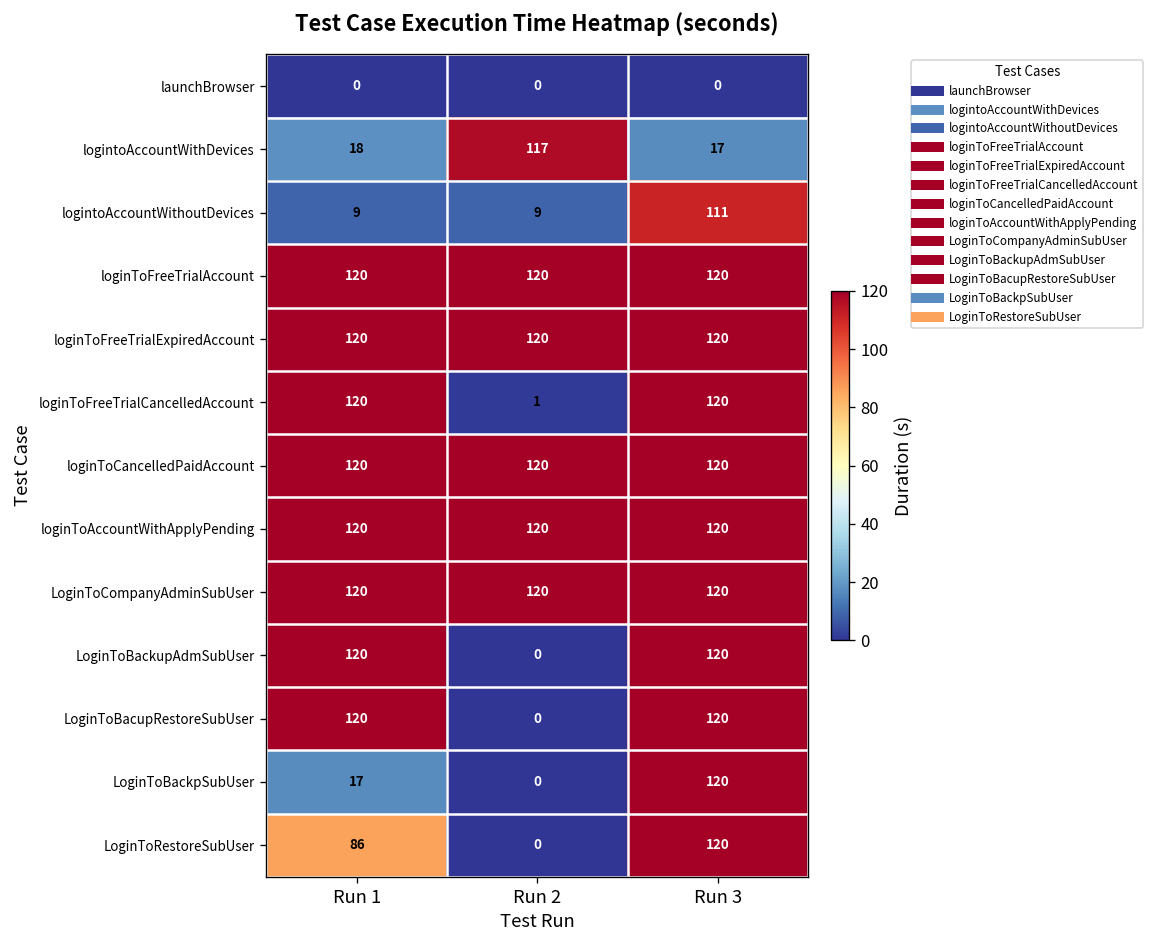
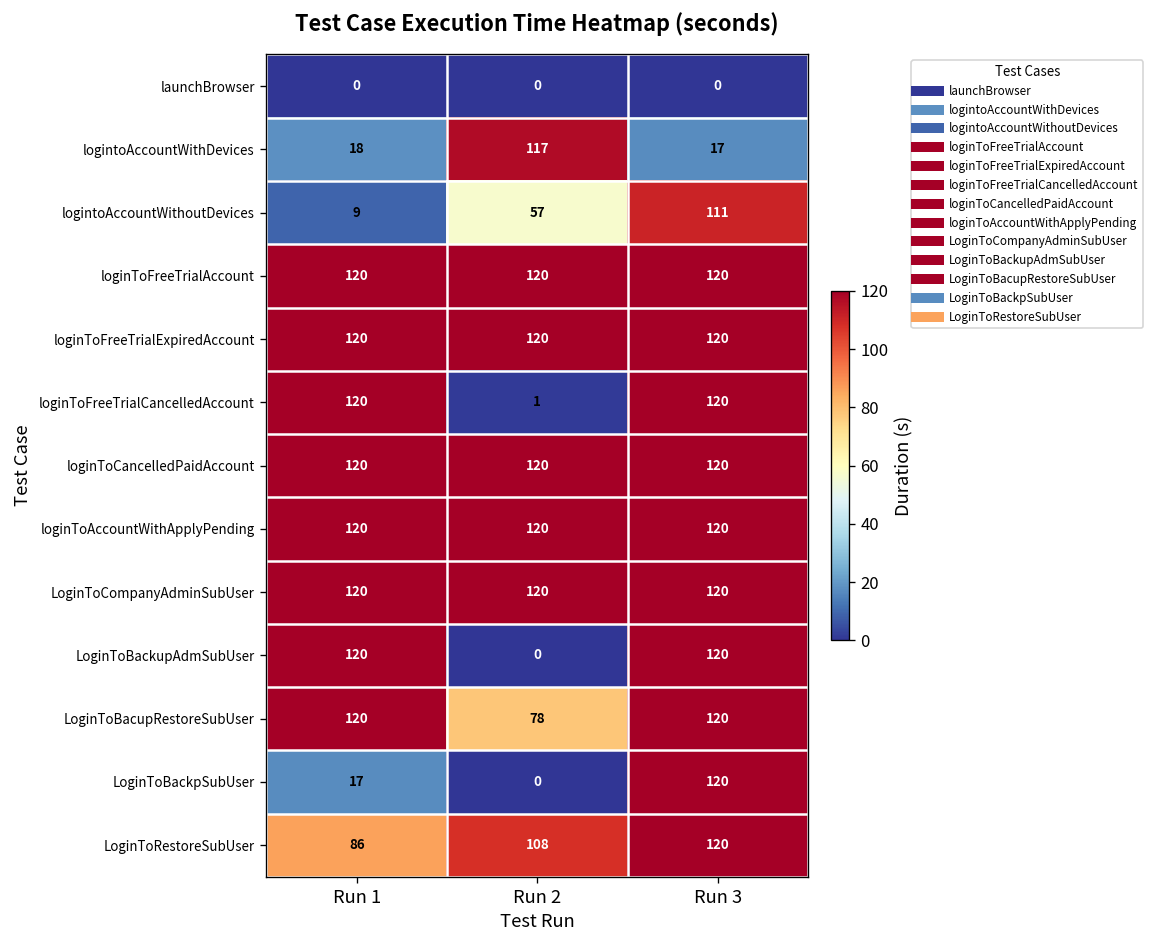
logintoAccountWithoutDevices, Run 2: 9 -> 57
LoginToBacupRestoreSubUser, Run 2: 0 -> 78
LoginToRestoreSubUser, Run 2: 0 -> 108
